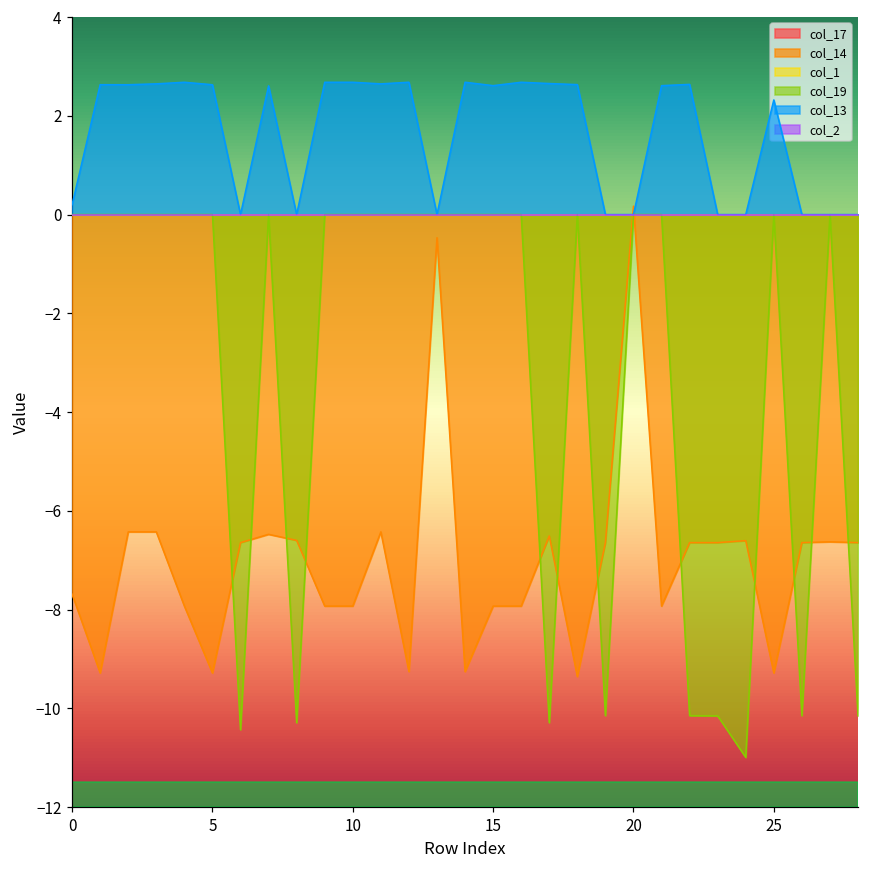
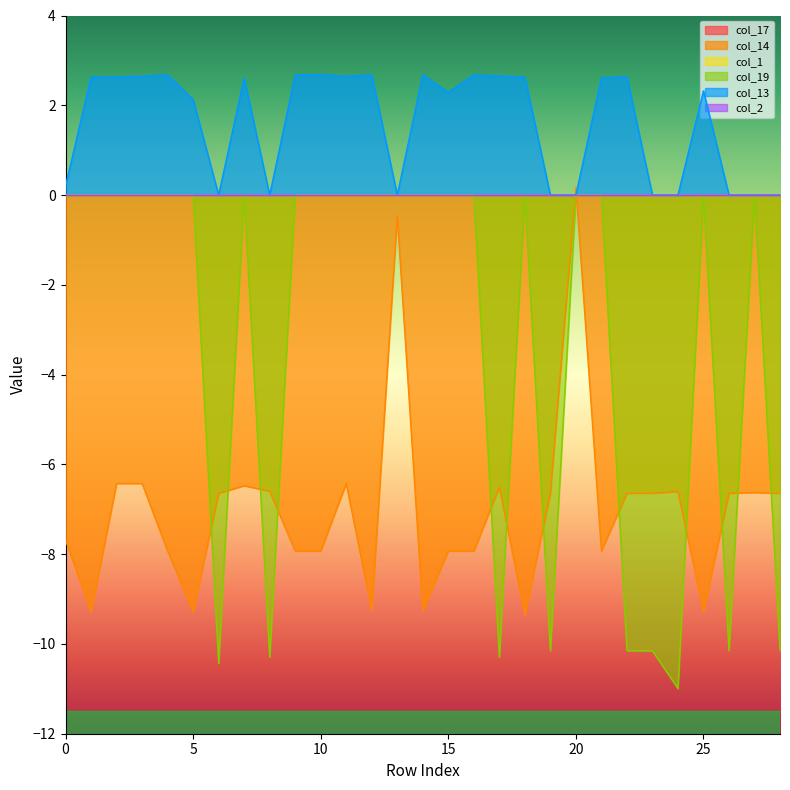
col_13, 5: 2.6 -> 2.1
col_13, 15: 2.6 -> 2.3
